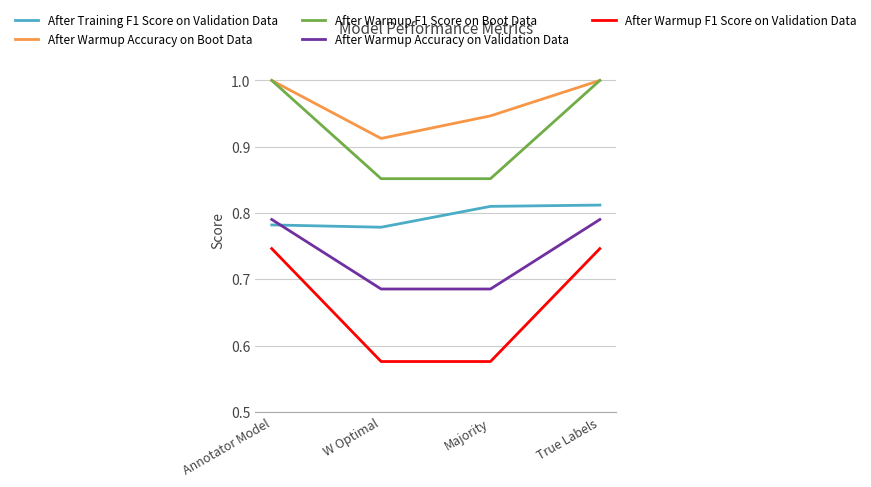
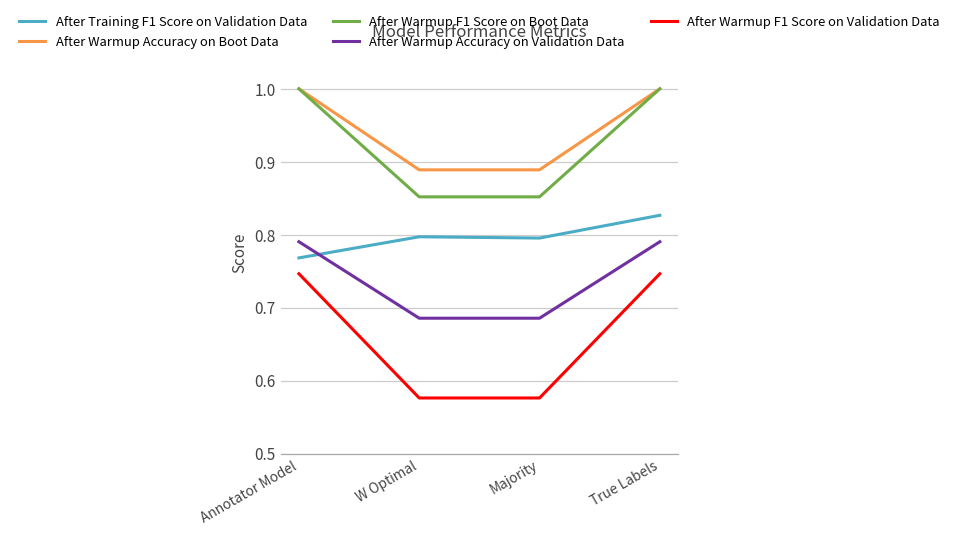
After Training F1 Score on Validation Data, Annotator Model: 0.78 -> 0.77
After Training F1 Score on Validation Data, W Optimal: 0.78 -> 0.80
After Warmup Accuracy on Boot Data, W Optimal: 0.91 -> 0.89
After Training F1 Score on Validation Data, Majority: 0.81 -> 0.80
After Warmup Accuracy on Boot Data, Majority: 0.95 -> 0.89
After Training F1 Score on Validation Data, True Labels: 0.81 -> 0.83
